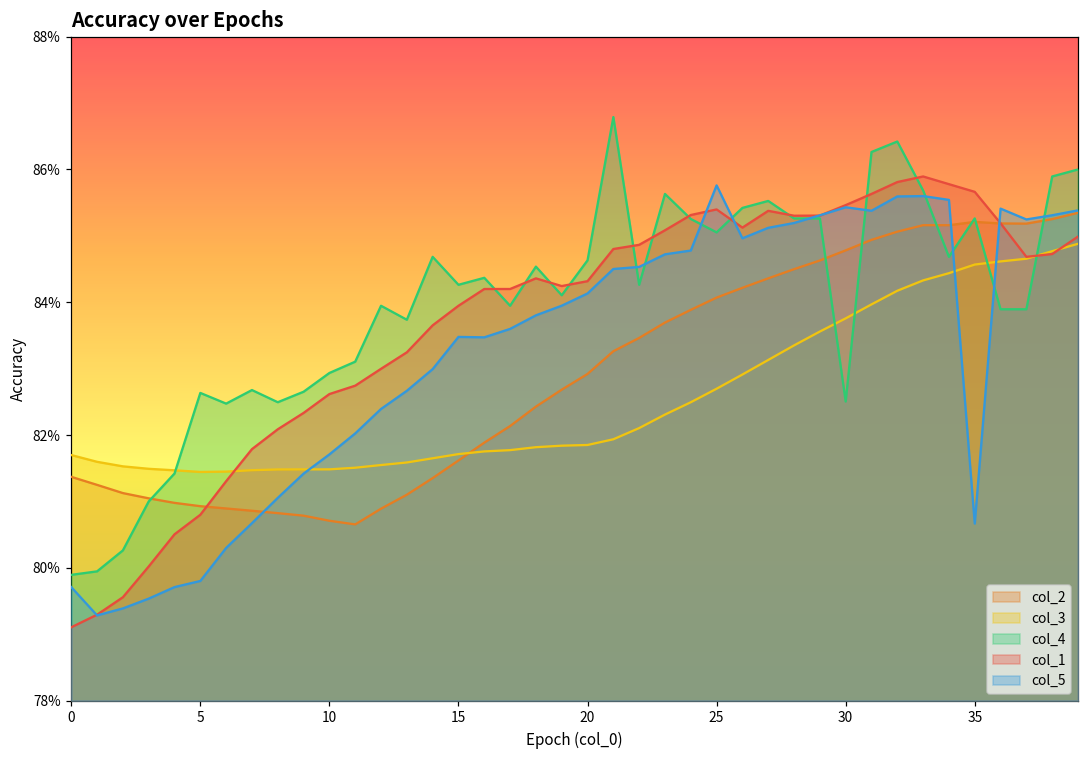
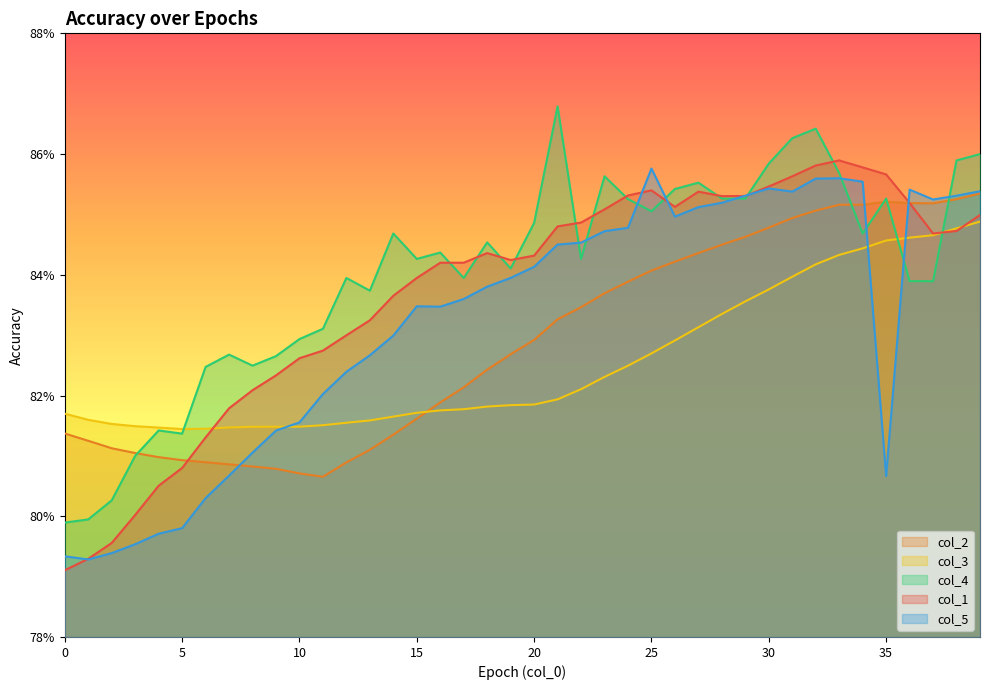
col_5, 0: 79.7% -> 79.3%
col_4, 5: 82.6% -> 81.4%
col_5, 10: 81.7% -> 81.6%
col_4, 20: 84.6% -> 84.9%
col_4, 30: 82.5% -> 85.8%
